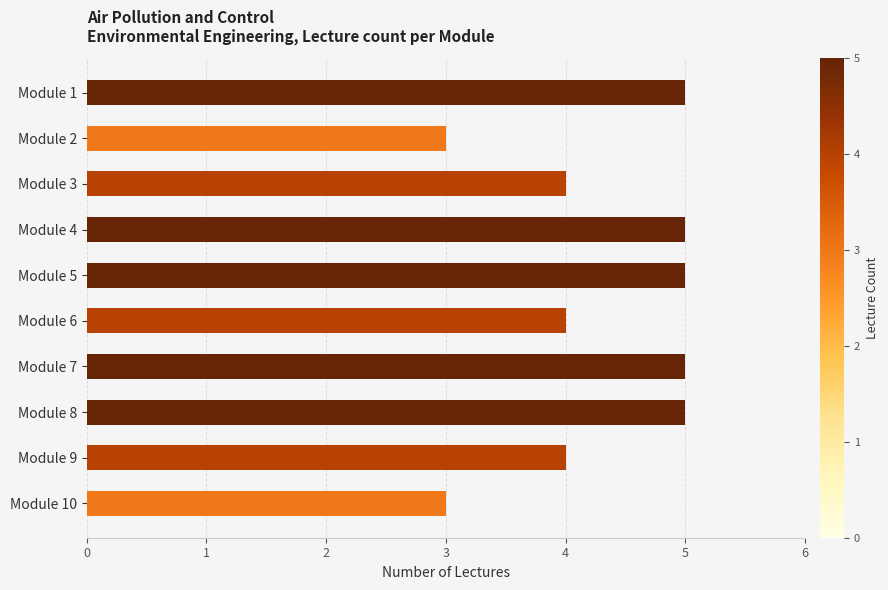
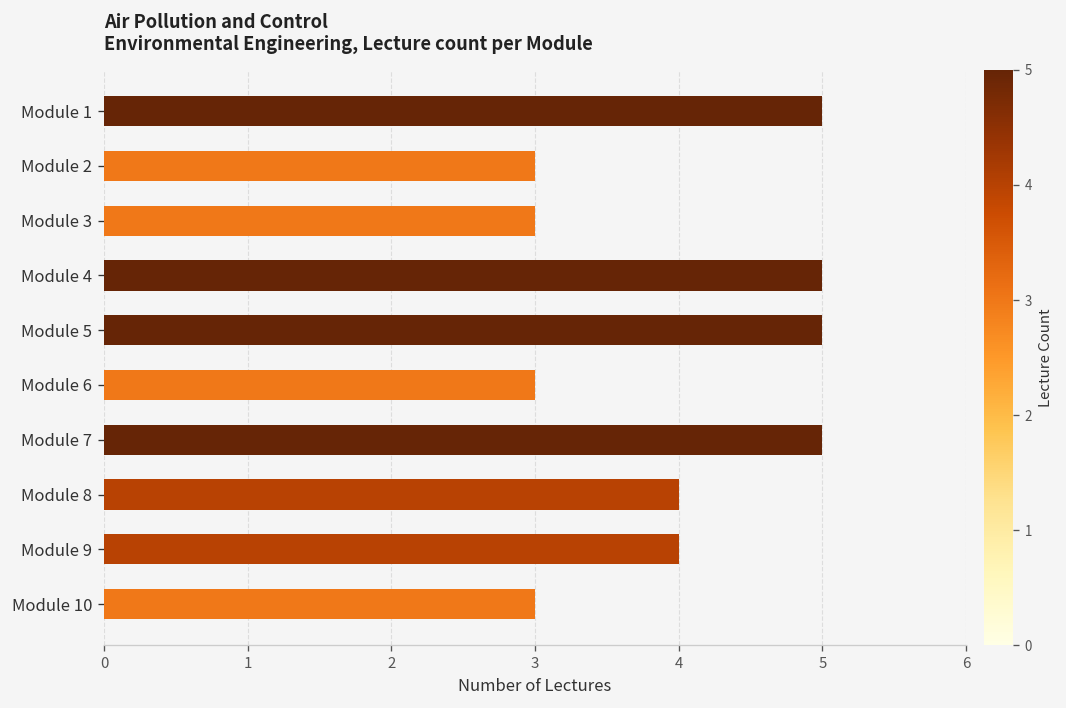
Module 3: 4 -> 3
Module 6: 4 -> 3
Module 8: 5 -> 4
